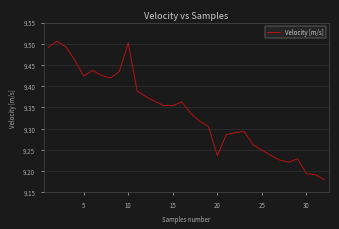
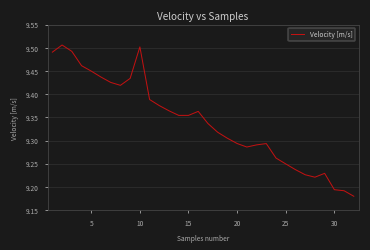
5: 9.42 -> 9.45
20: 9.24 -> 9.29
